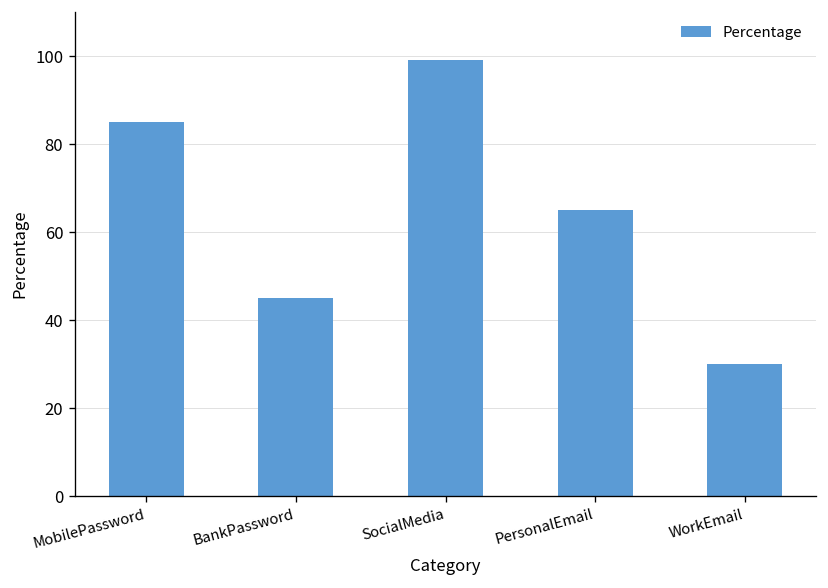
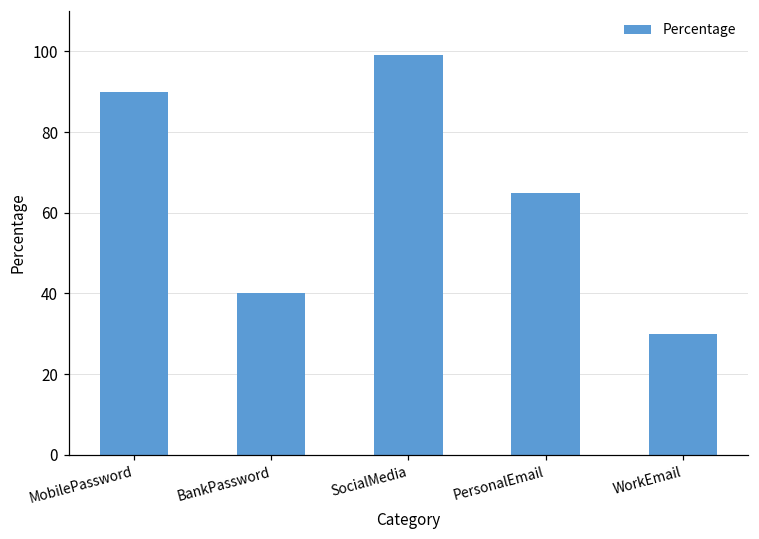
MobilePassword: 85 -> 90
BankPassword: 45 -> 40
